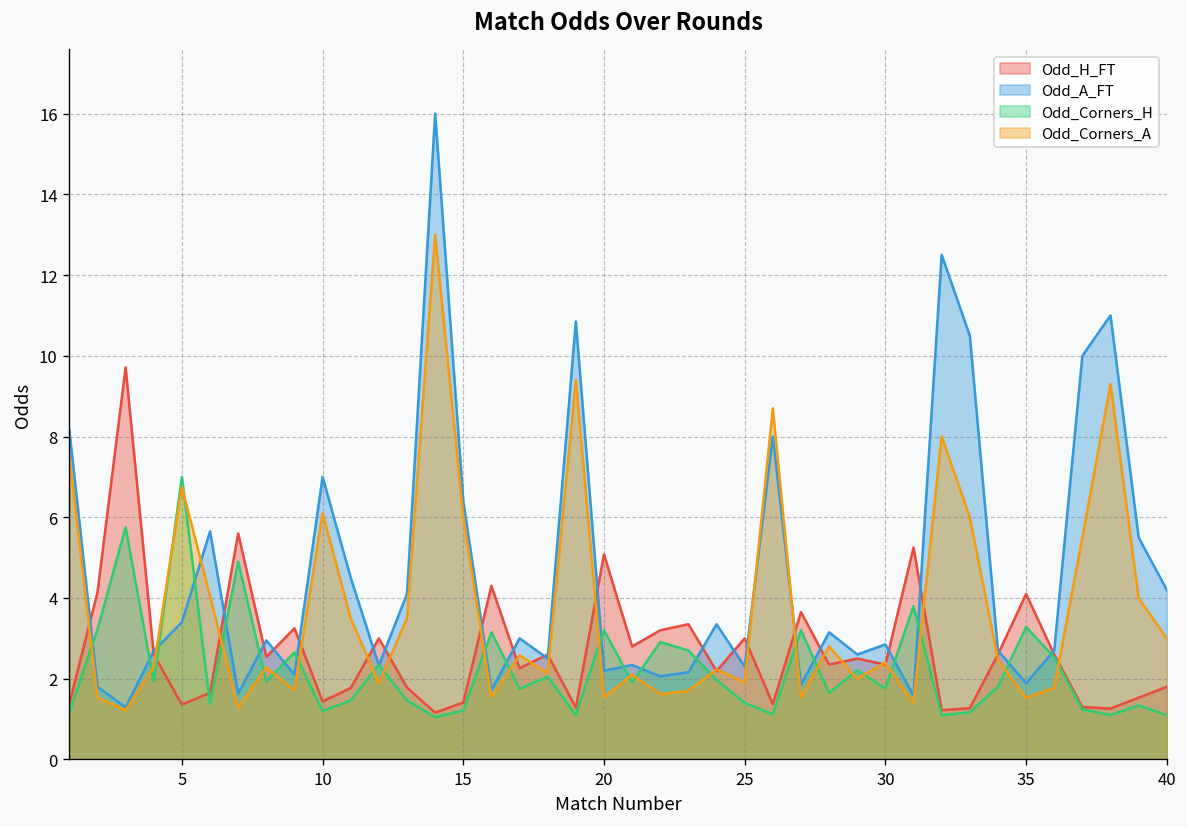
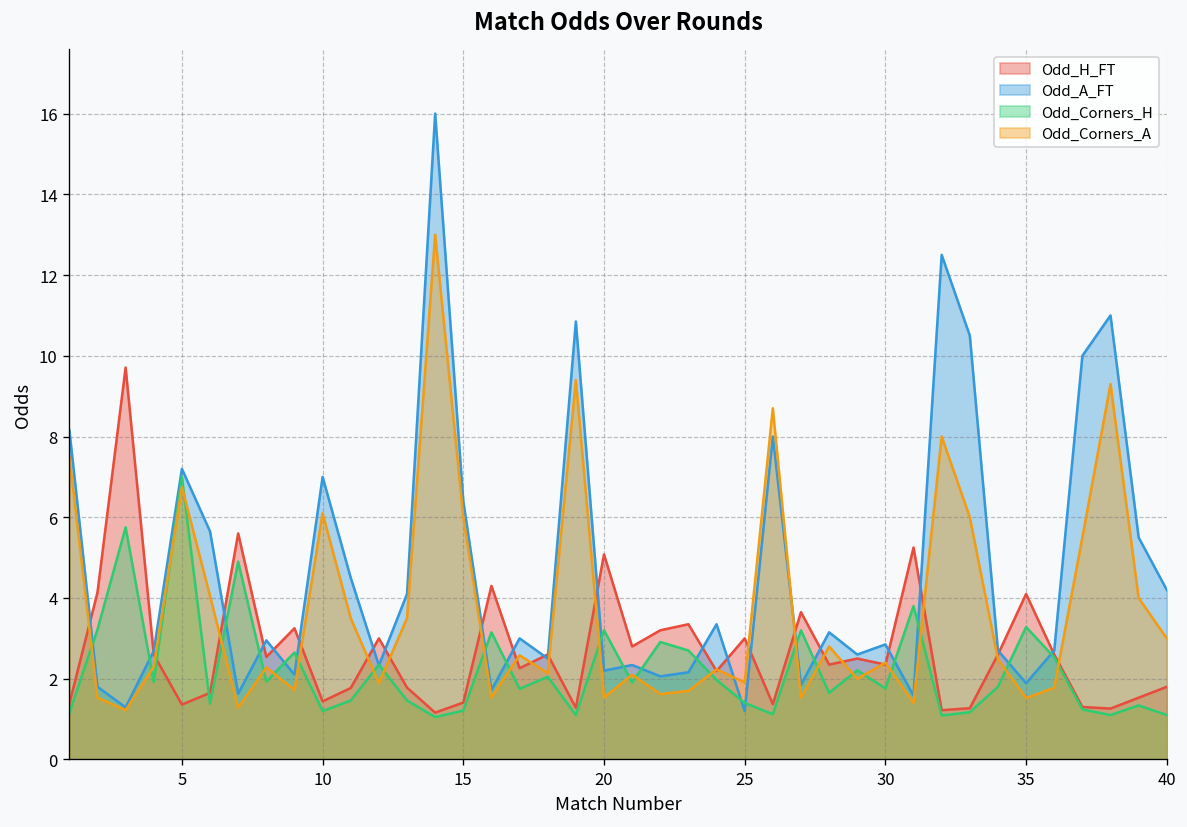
Odd_A_FT, 5: 3.4 -> 7.2
Odd_A_FT, 25: 2.3 -> 1.2
